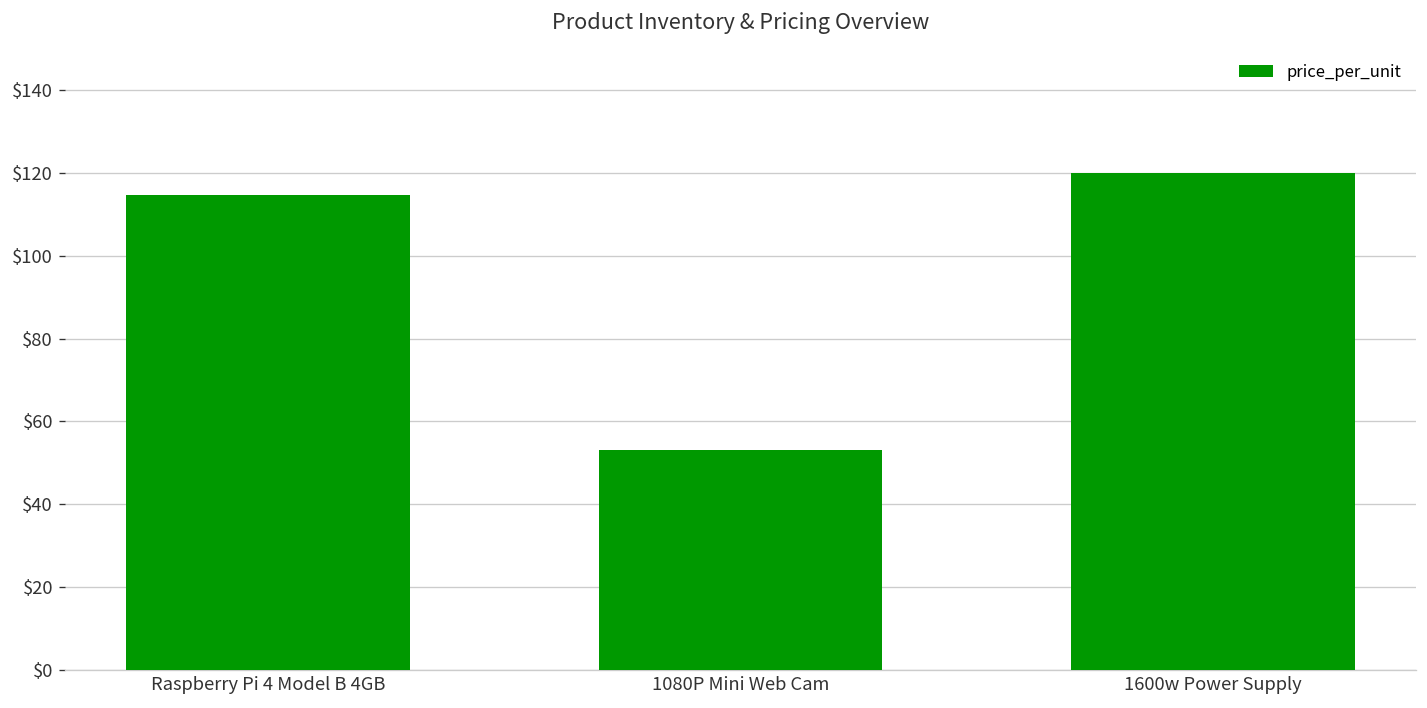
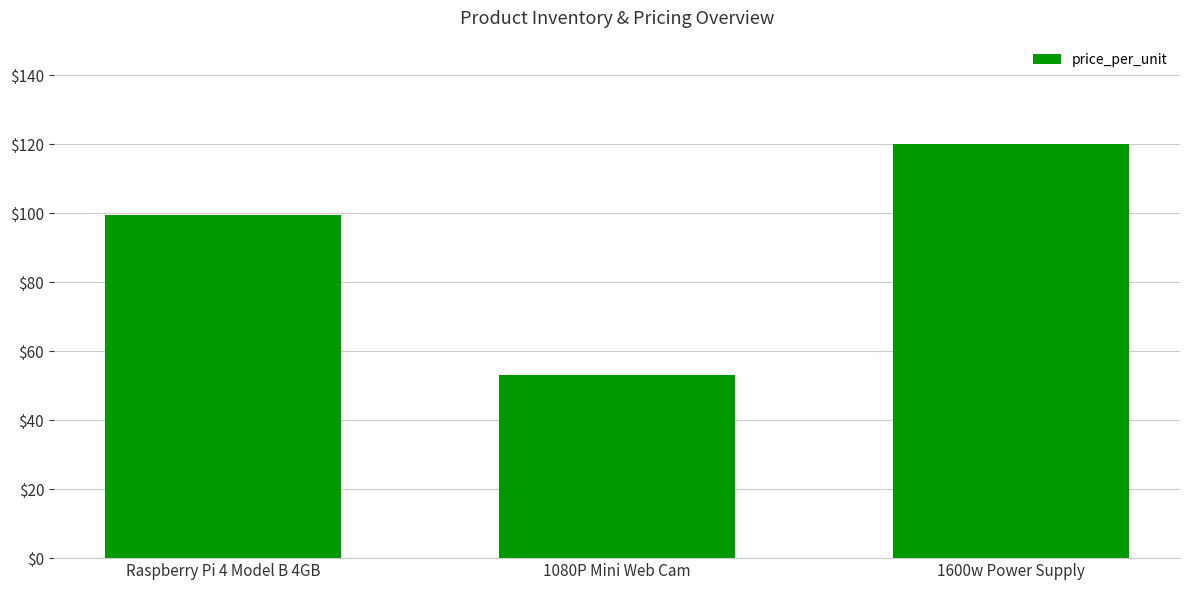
Raspberry Pi 4 Model B 4GB: $115 -> $99
